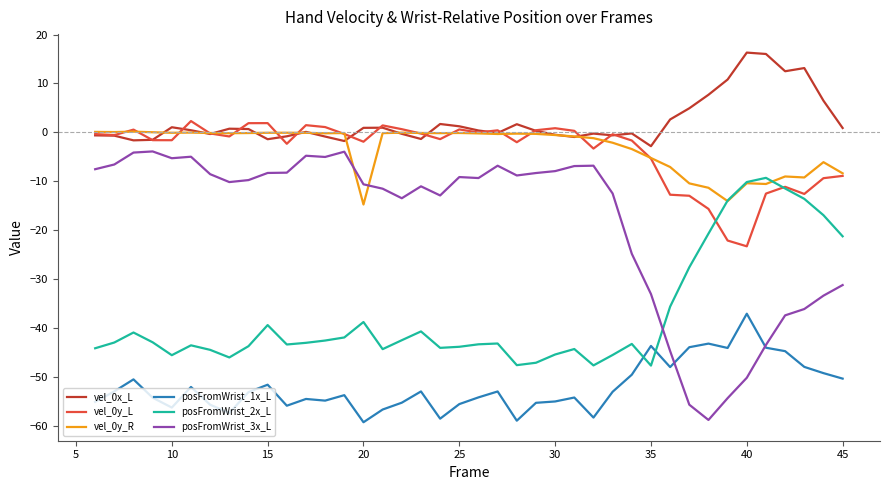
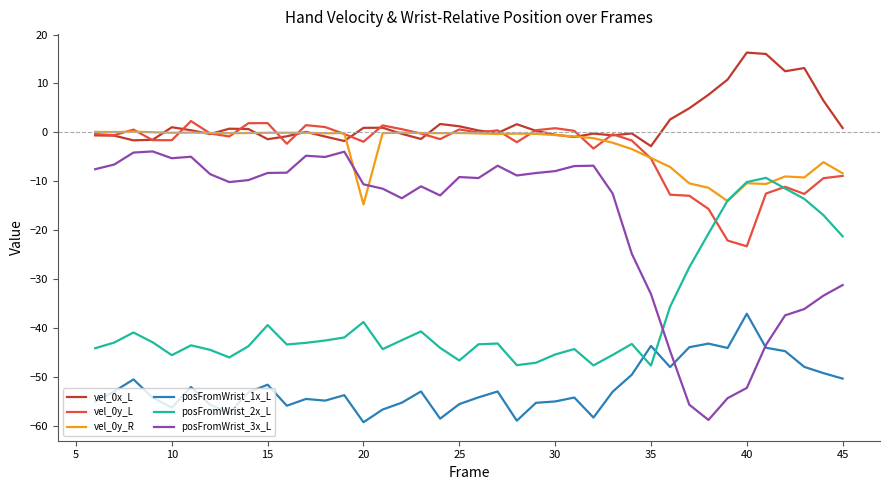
posFromWrist_2x_L, 25: -44 -> -47
posFromWrist_3x_L, 40: -50 -> -52
